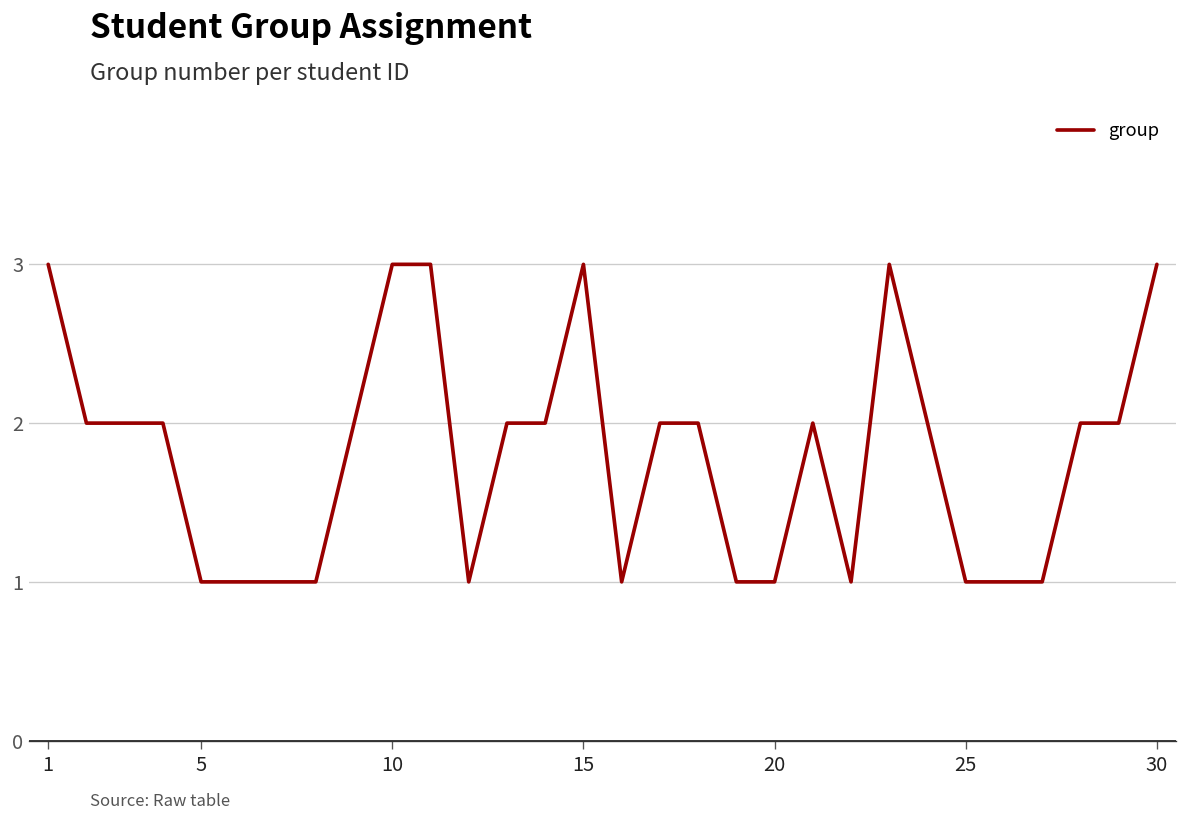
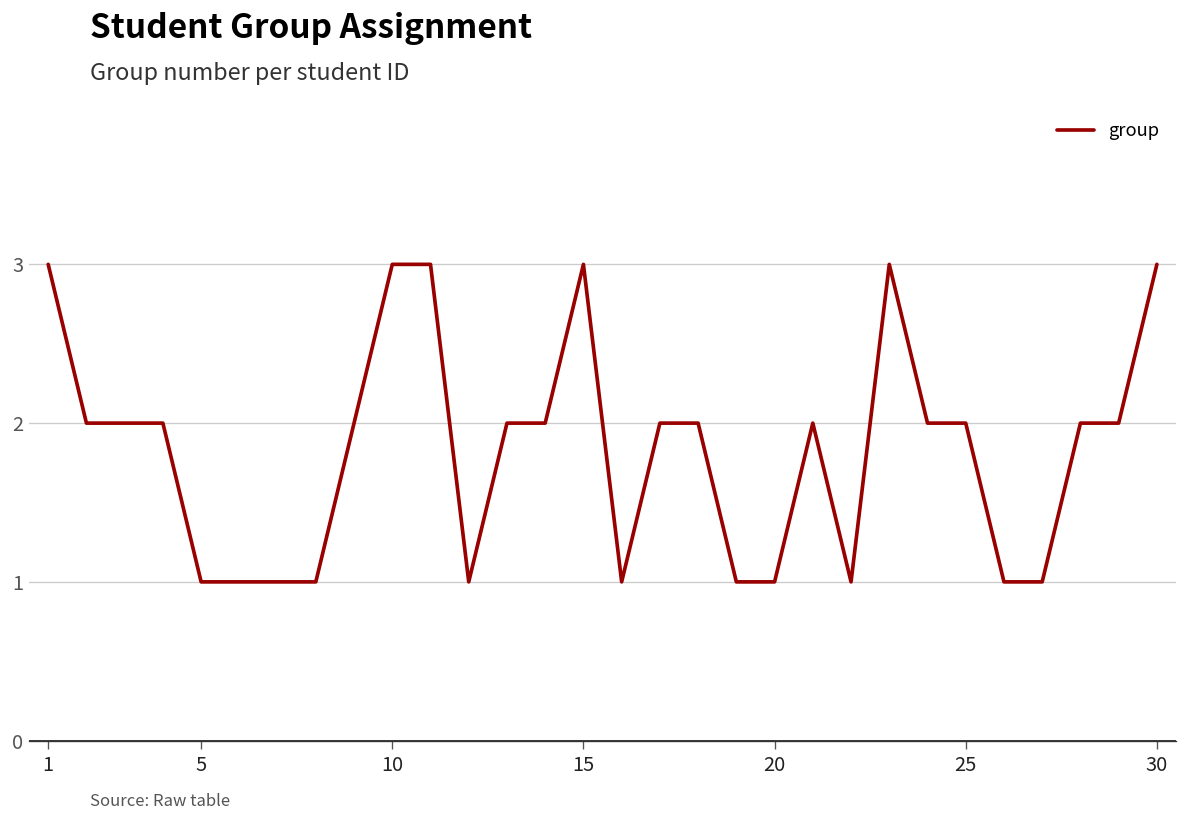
25: 1 -> 2
